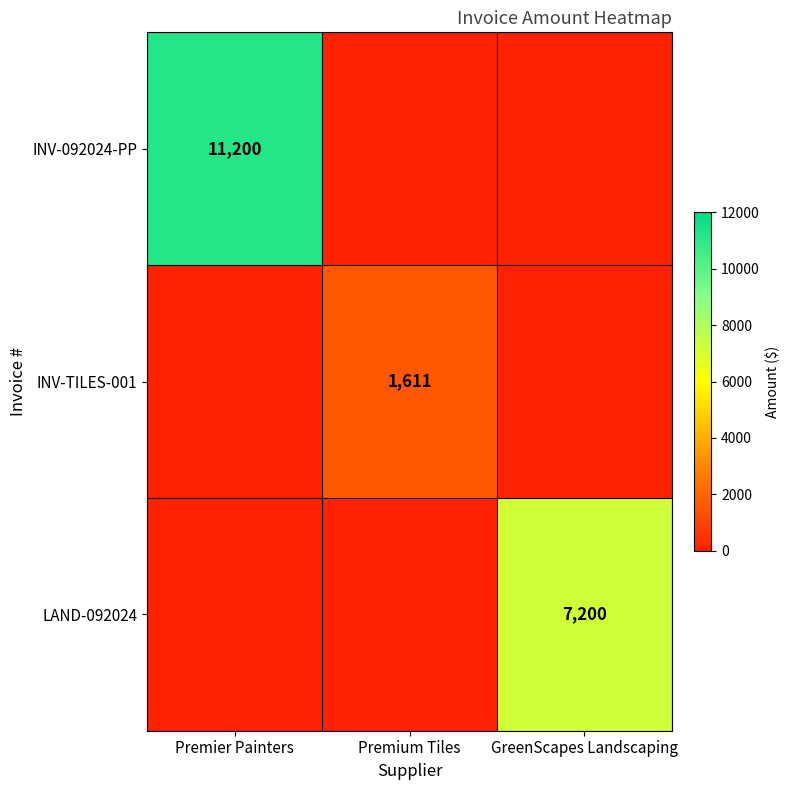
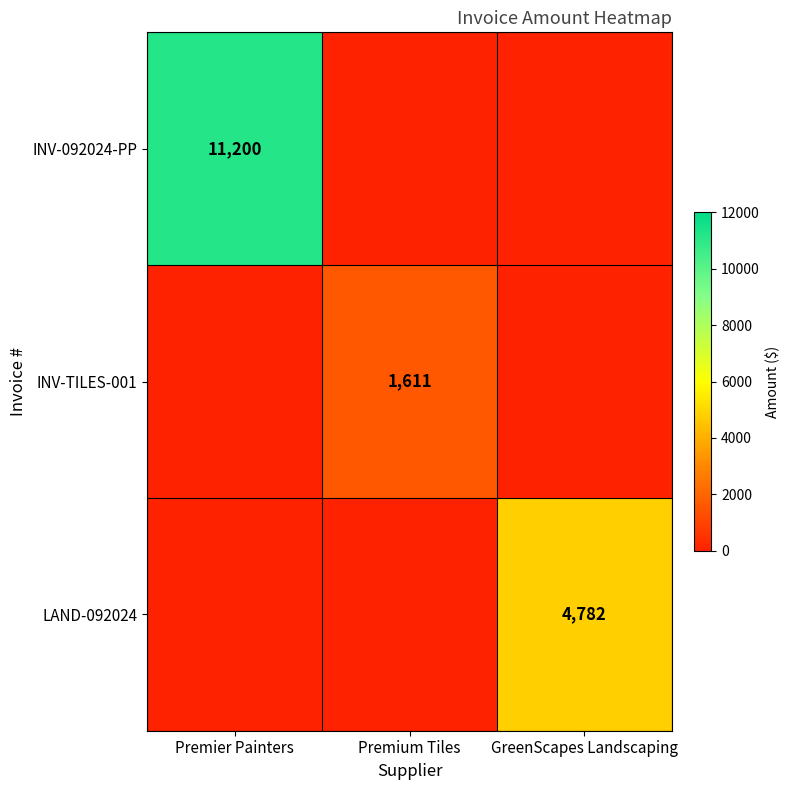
LAND-092024, GreenScapes Landscaping: 7,200 -> 4,782
